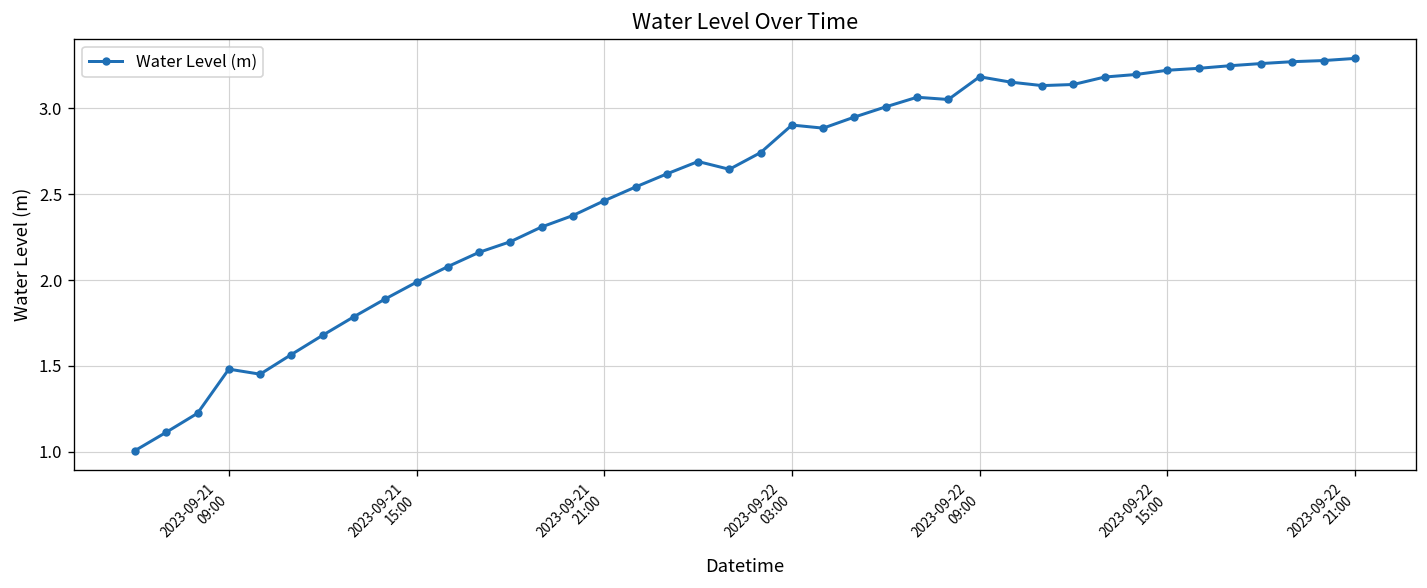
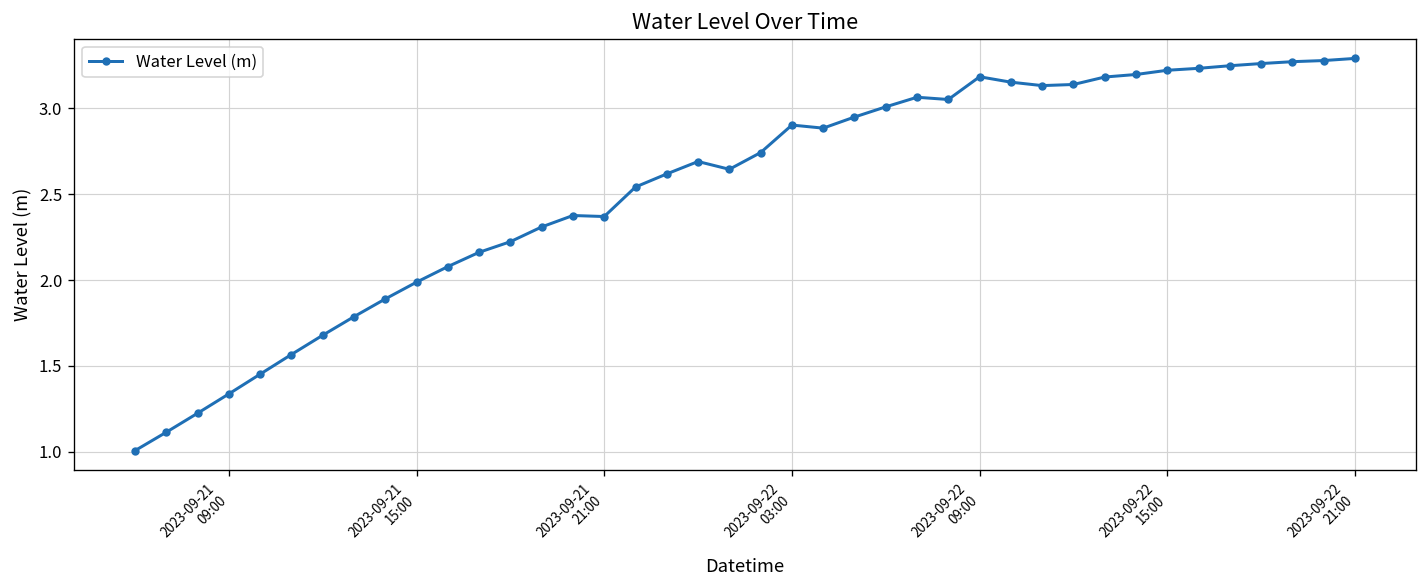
2023-09-21 09:00: 1.48 -> 1.34
2023-09-21 21:00: 2.46 -> 2.37
